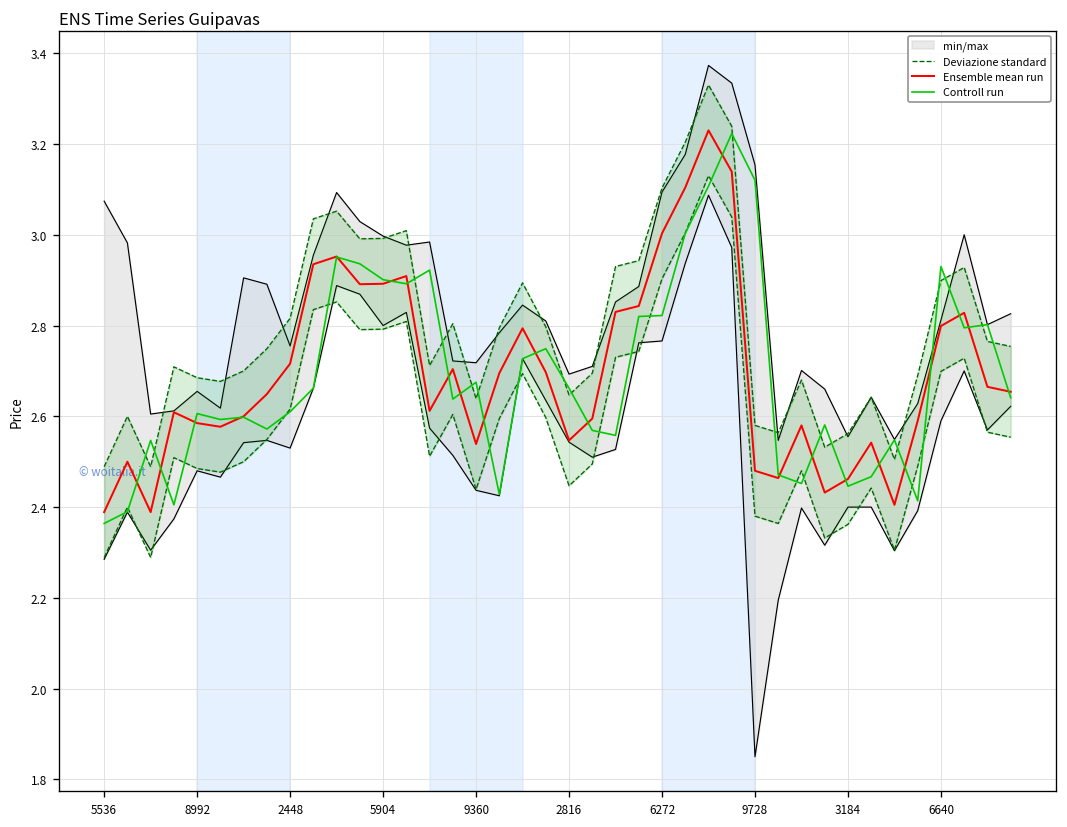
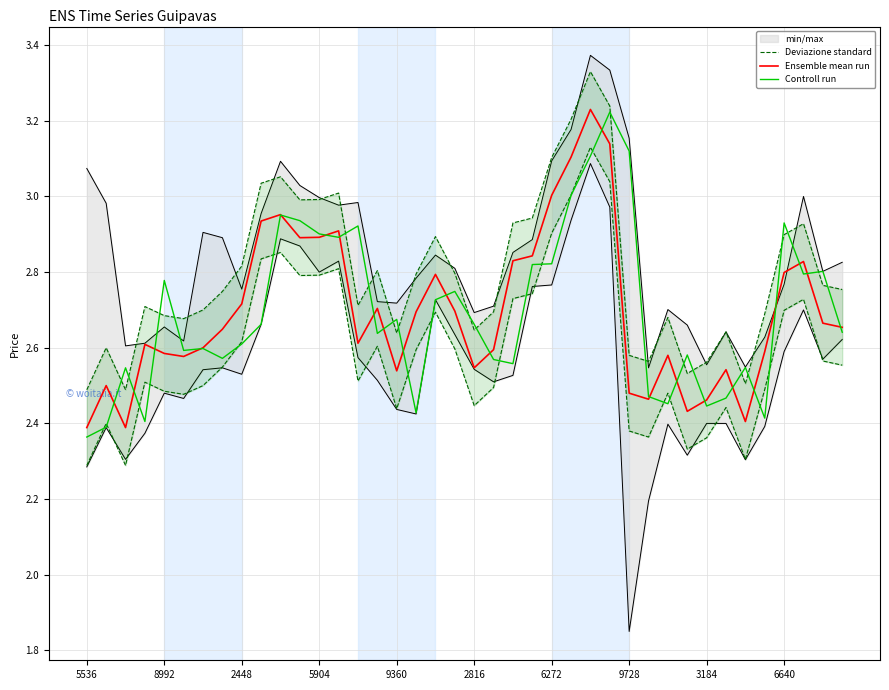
Controll run, 8992: 2.61 -> 2.78
min/max, 6640: 2.81 -> 2.77
